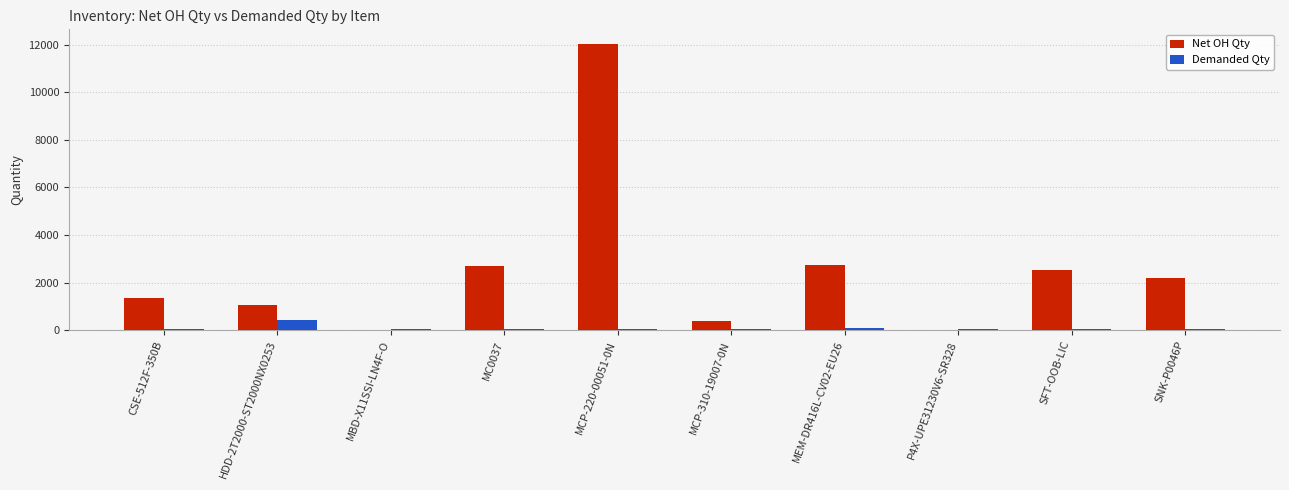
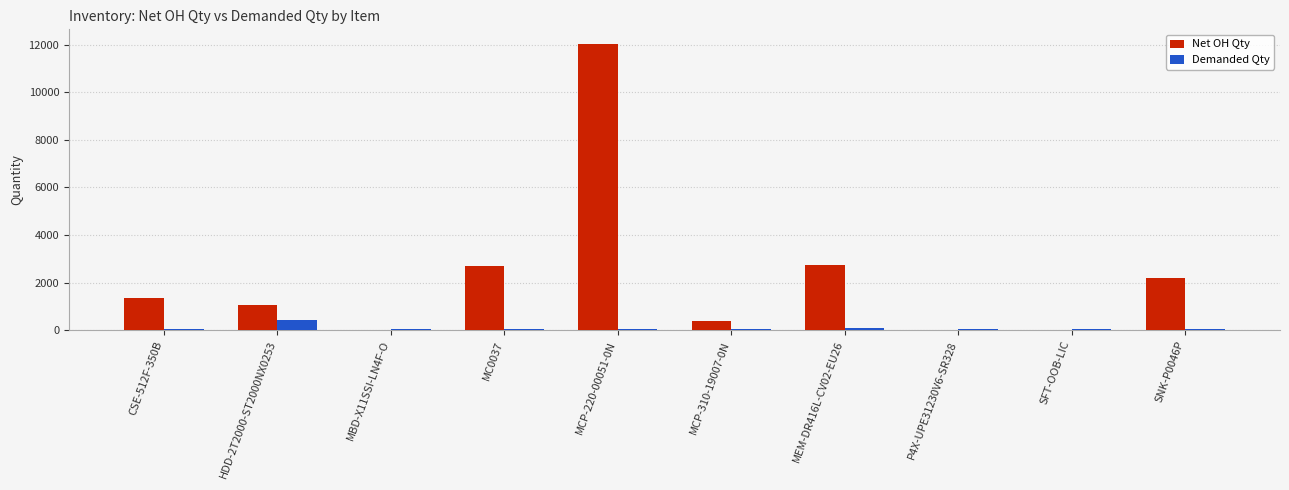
Net OH Qty, SFT-OOB-LIC: 2500 -> 0
